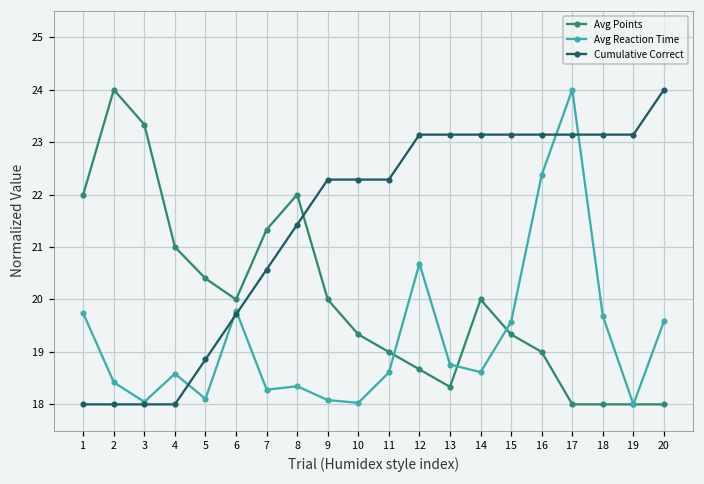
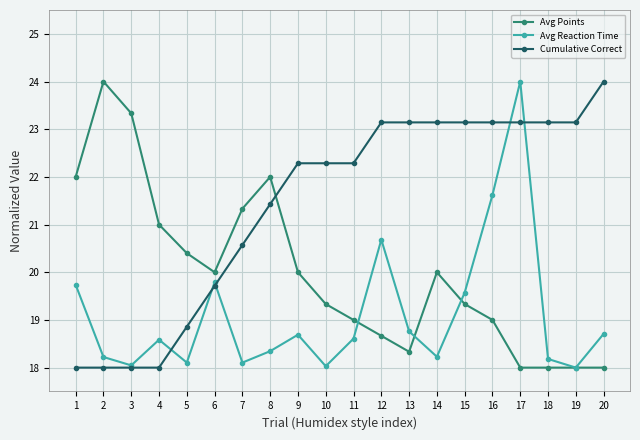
Avg Reaction Time, 2: 18.4 -> 18.2
Avg Reaction Time, 7: 18.3 -> 18.1
Avg Reaction Time, 9: 18.1 -> 18.7
Avg Reaction Time, 14: 18.6 -> 18.2
Avg Reaction Time, 16: 22.4 -> 21.6
Avg Reaction Time, 18: 19.7 -> 18.2
Avg Reaction Time, 20: 19.6 -> 18.7
